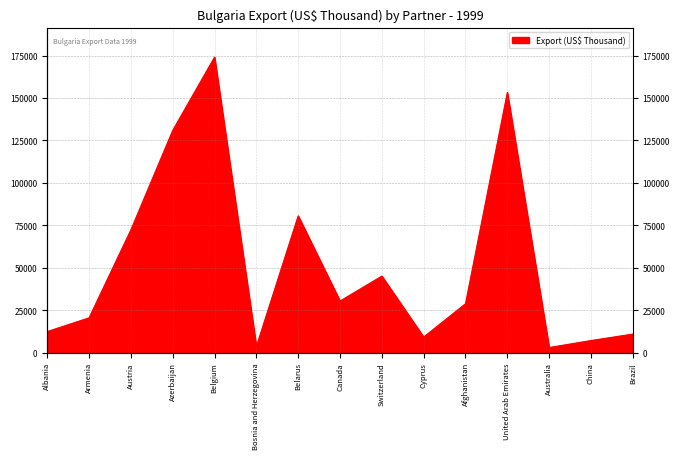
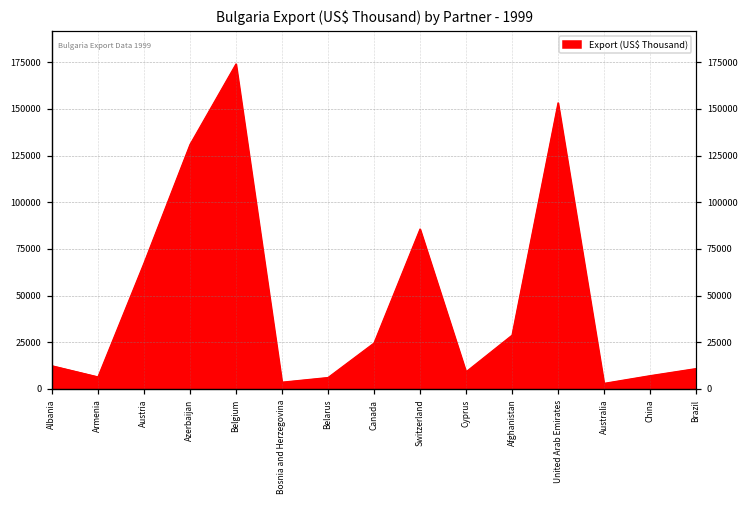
Armenia: 20000 -> 6000
Austria: 72000 -> 67000
Belarus: 81000 -> 6000
Canada: 30000 -> 25000
Switzerland: 45000 -> 86000
